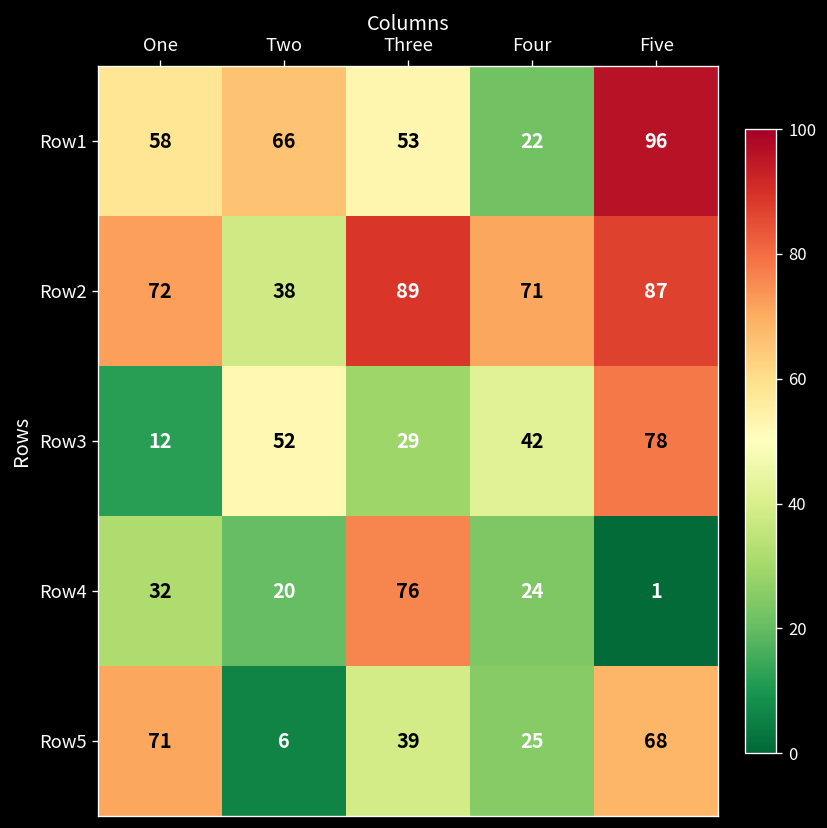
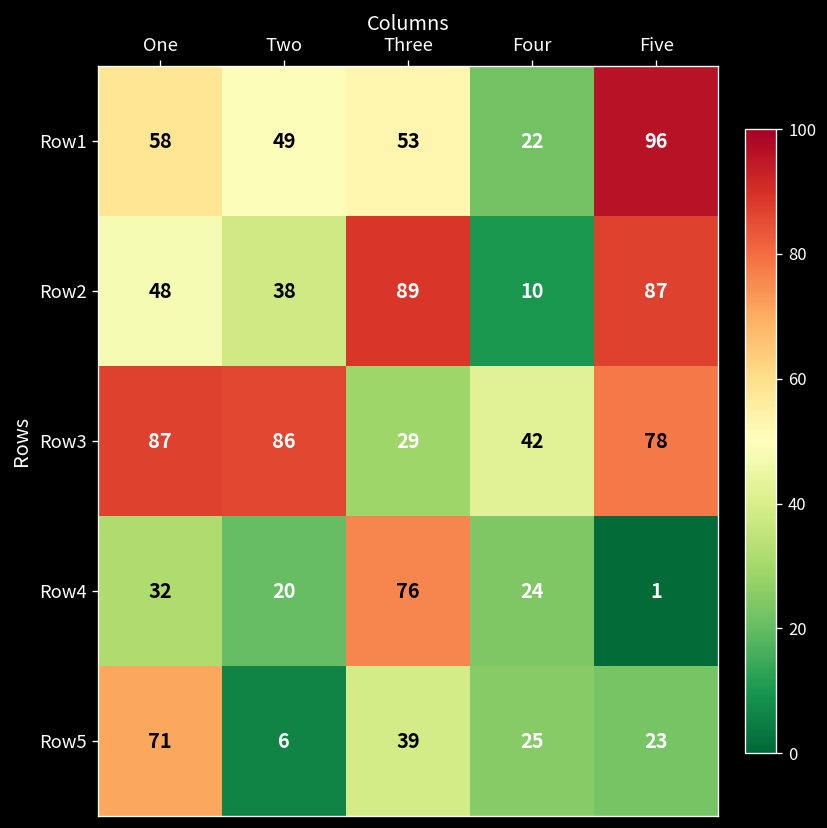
Row1, Two: 66 -> 49
Row2, One: 72 -> 48
Row2, Four: 71 -> 10
Row3, One: 12 -> 87
Row3, Two: 52 -> 86
Row5, Five: 68 -> 23
